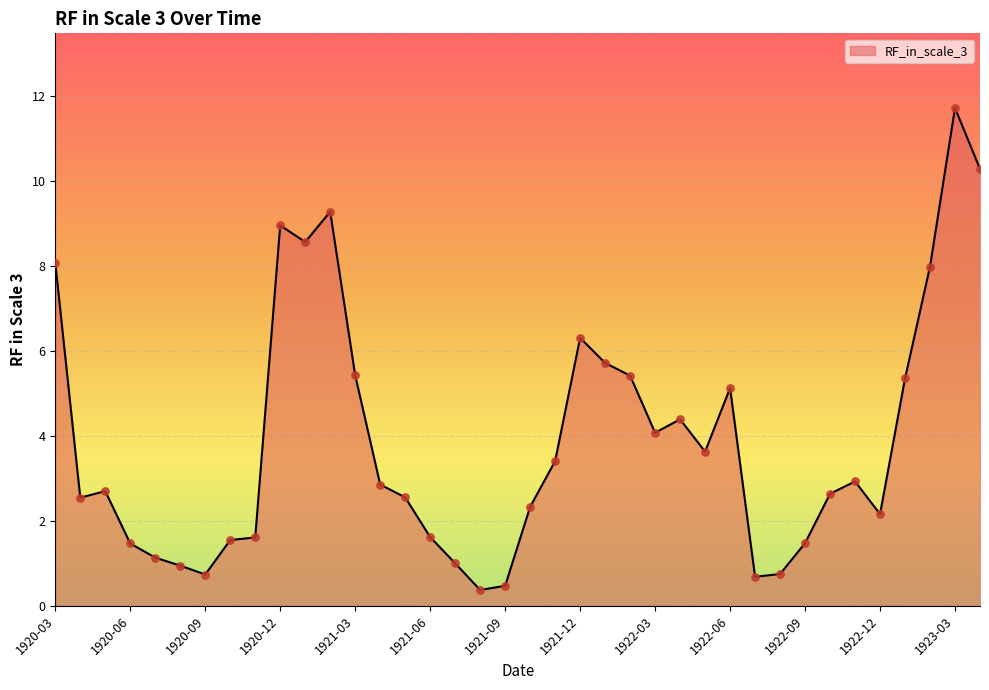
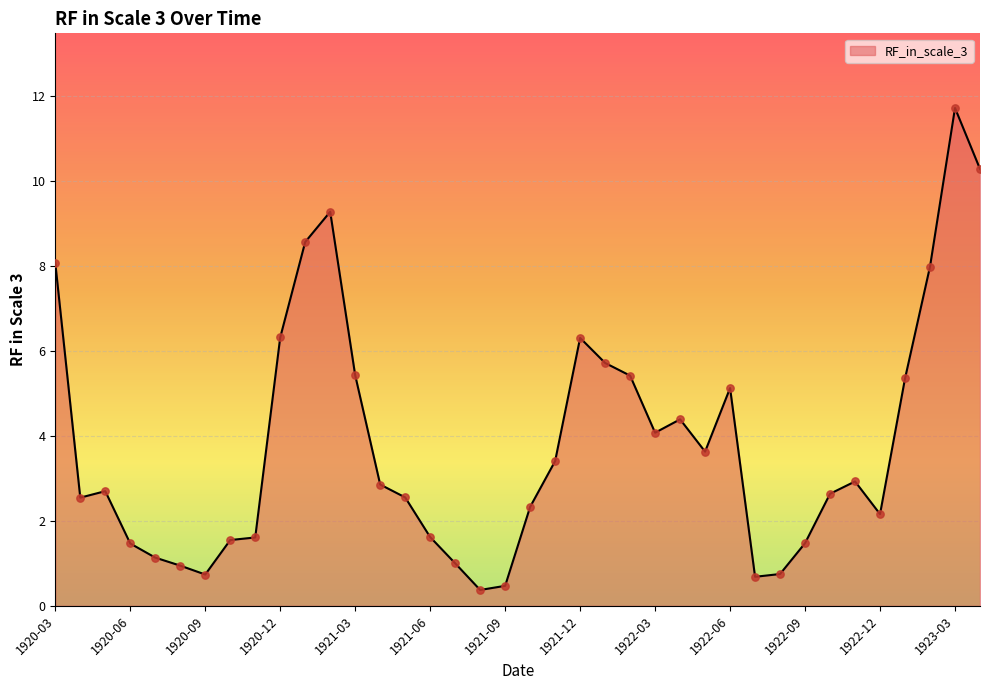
1920-12: 9.0 -> 6.3
